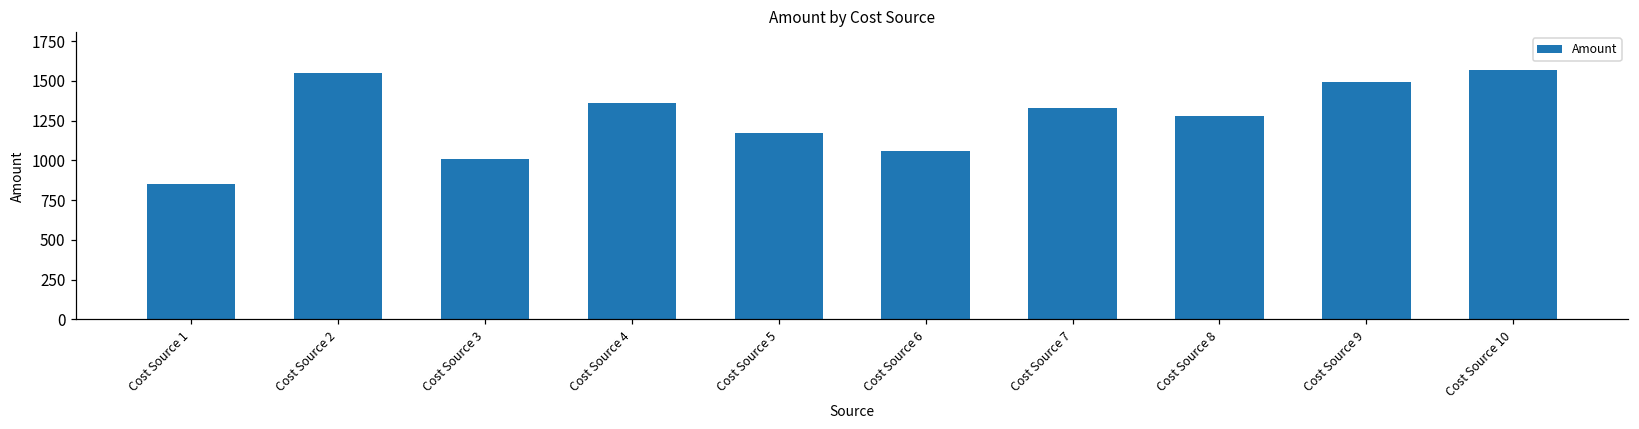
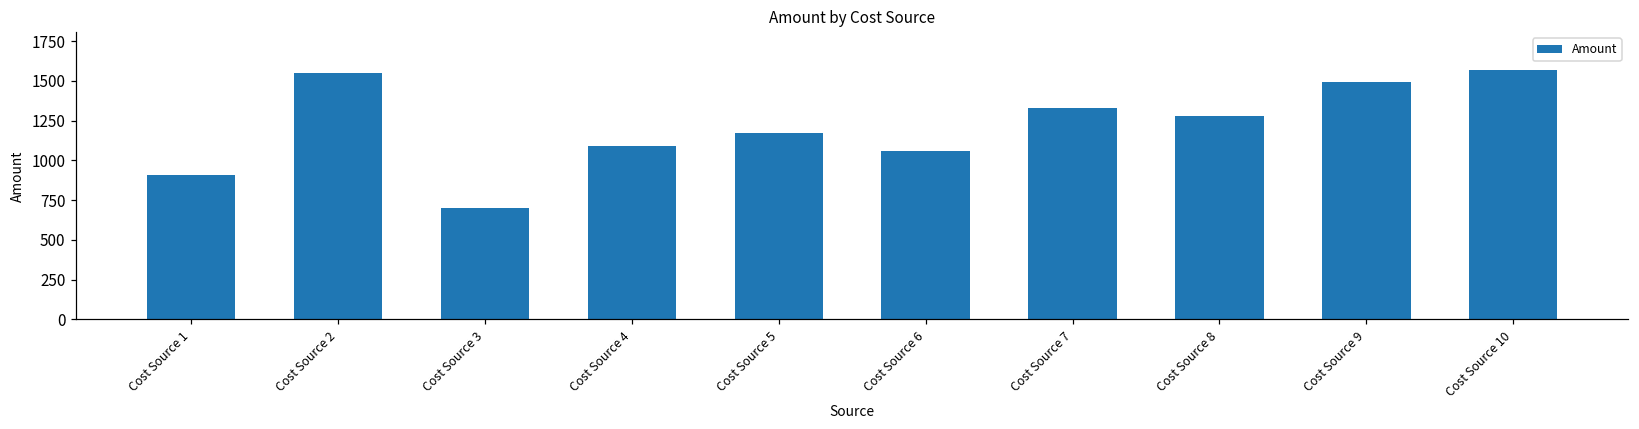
Cost Source 1: 850 -> 910
Cost Source 3: 1010 -> 700
Cost Source 4: 1360 -> 1090
